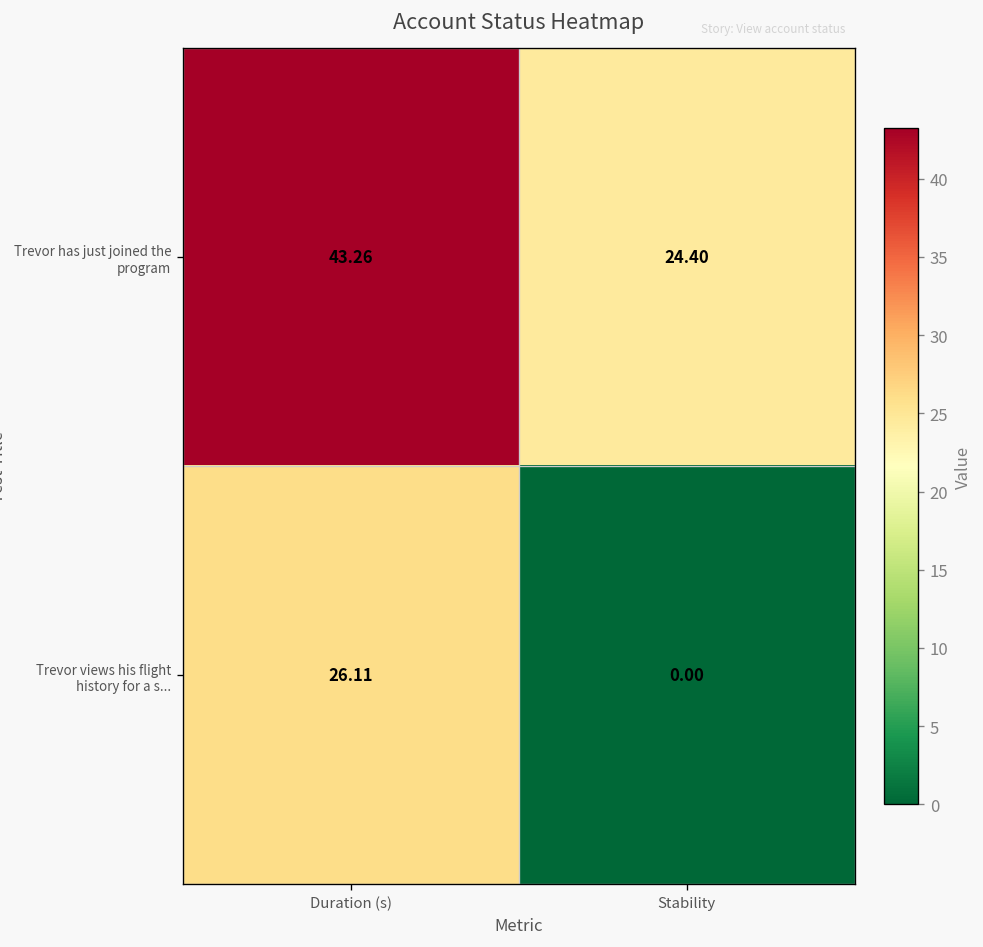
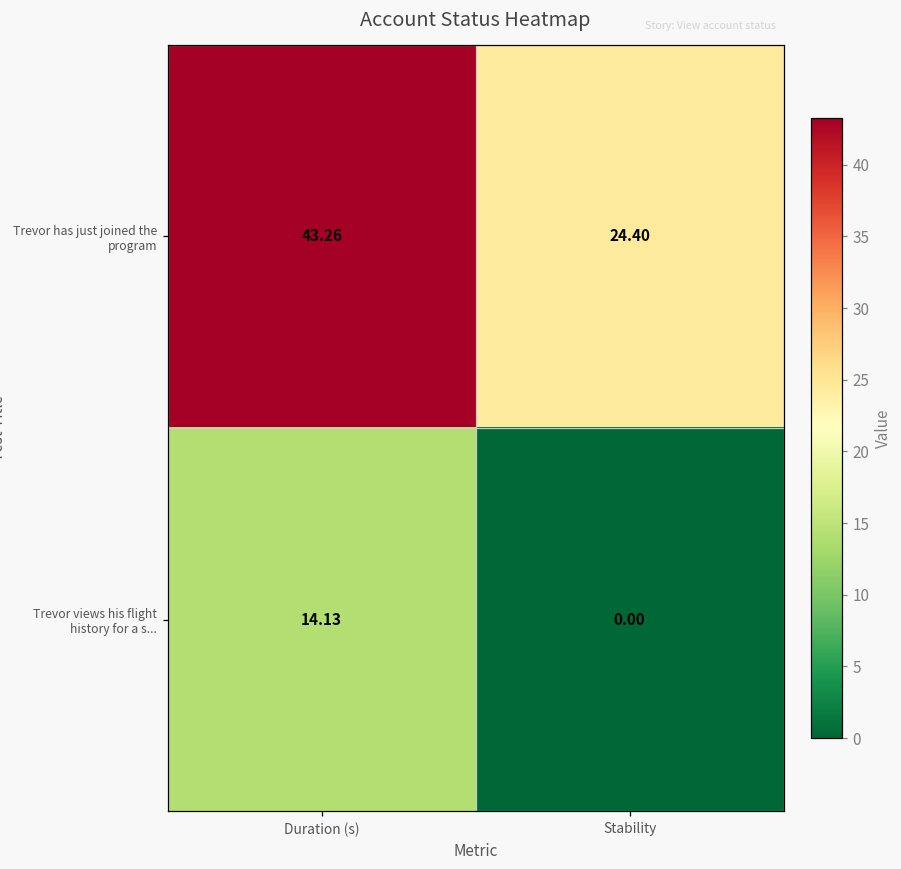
Trevor views his flight history for a s..., Duration (s): 26.11 -> 14.13
